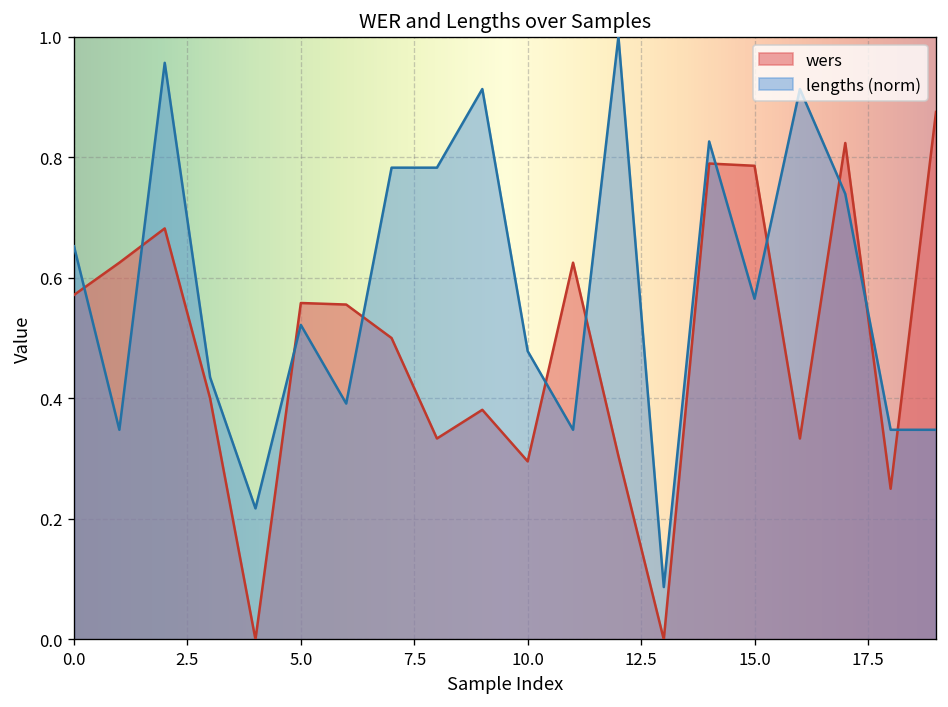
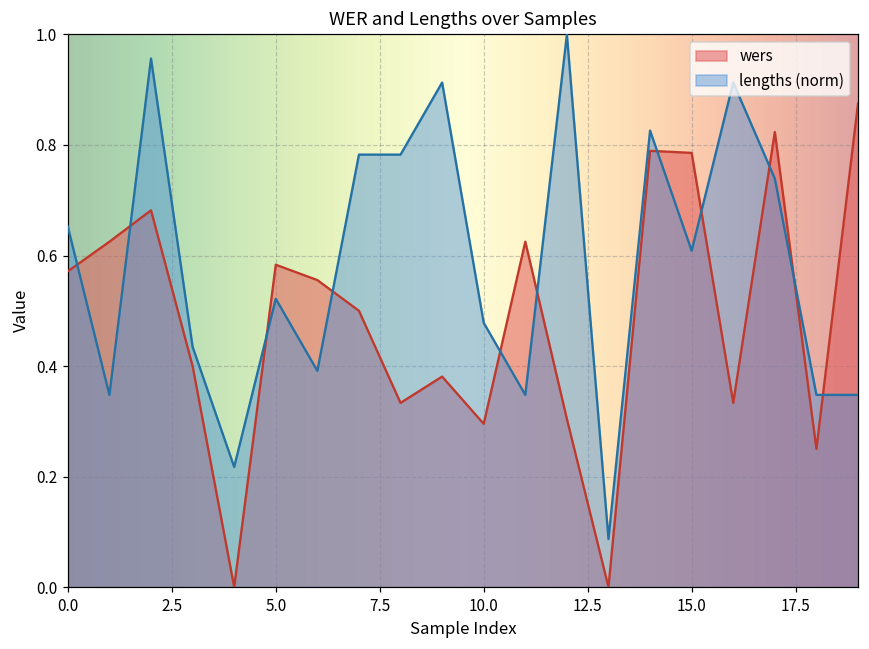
wers, 5.0: 0.56 -> 0.58
lengths (norm), 15.0: 0.57 -> 0.61
